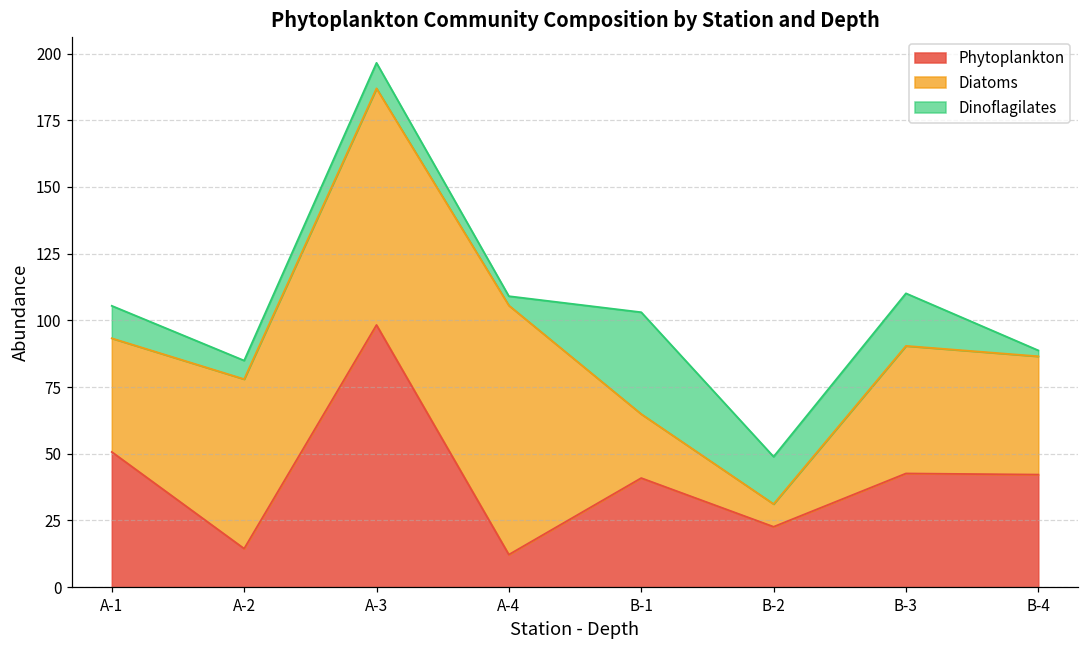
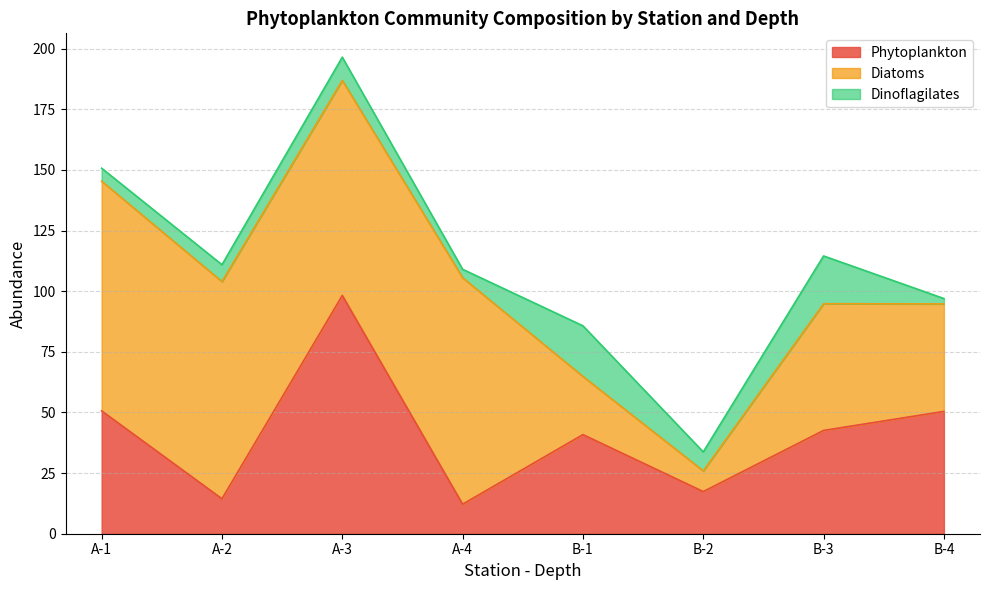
Diatoms, A-1: 43 -> 95
Dinoflagilates, A-1: 12 -> 5
Diatoms, A-2: 64 -> 90
Dinoflagilates, B-1: 38 -> 21
Phytoplankton, B-2: 23 -> 17
Dinoflagilates, B-2: 18 -> 8
Diatoms, B-3: 48 -> 52
Phytoplankton, B-4: 42 -> 50
